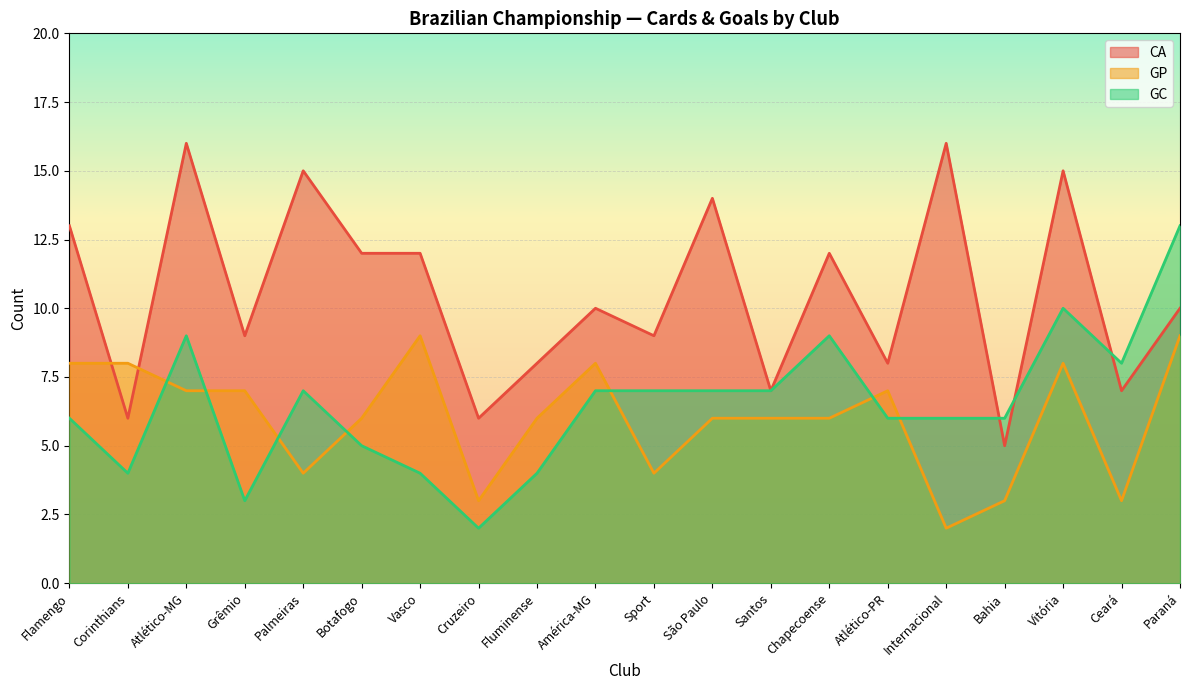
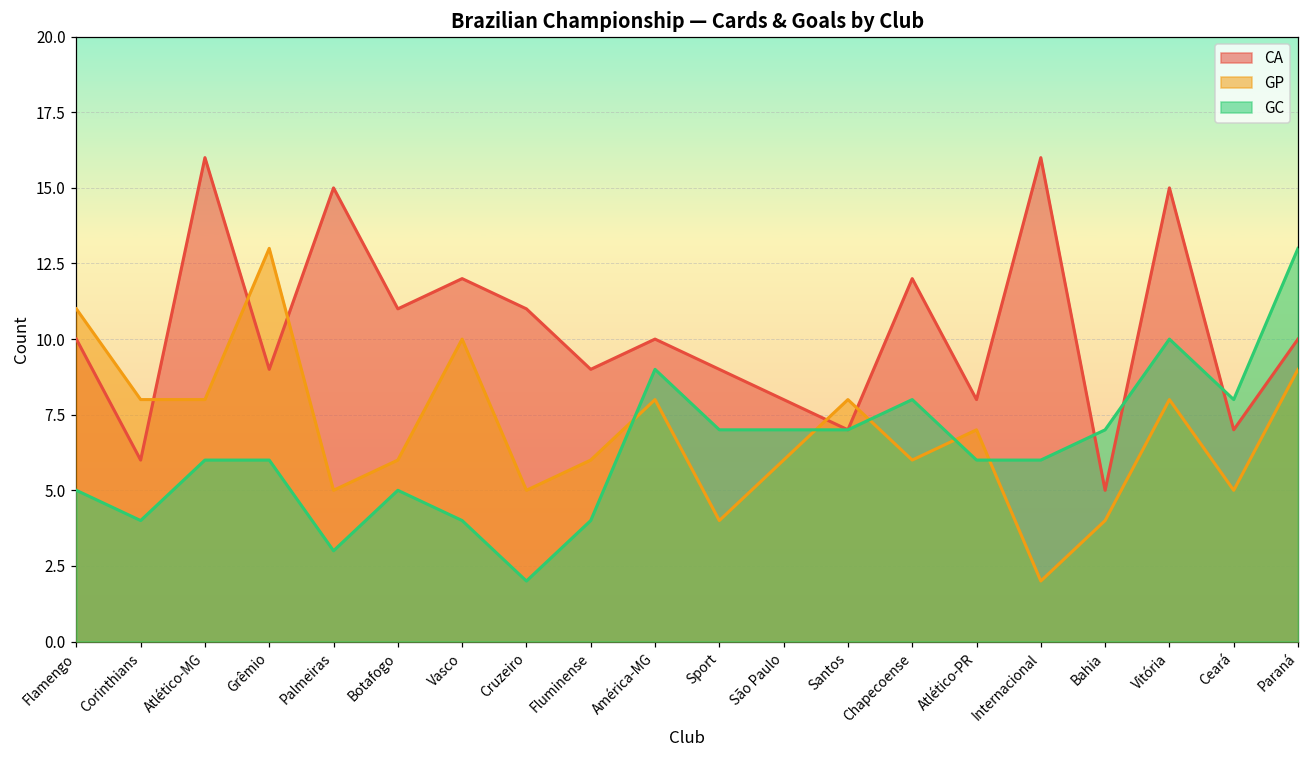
CA, Flamengo: 13 -> 10
GP, Flamengo: 8 -> 11
GC, Flamengo: 6 -> 5
GP, Atlético-MG: 7 -> 8
GC, Atlético-MG: 9 -> 6
GP, Grêmio: 7 -> 13
GC, Grêmio: 3 -> 6
GP, Palmeiras: 4 -> 5
GC, Palmeiras: 7 -> 3
CA, Botafogo: 12 -> 11
GP, Vasco: 9 -> 10
CA, Cruzeiro: 6 -> 11
GP, Cruzeiro: 3 -> 5
CA, Fluminense: 8 -> 9
GC, América-MG: 7 -> 9
CA, São Paulo: 14 -> 8
GP, Santos: 6 -> 8
GC, Chapecoense: 9 -> 8
GP, Bahia: 3 -> 4
GC, Bahia: 6 -> 7
GP, Ceará: 3 -> 5
